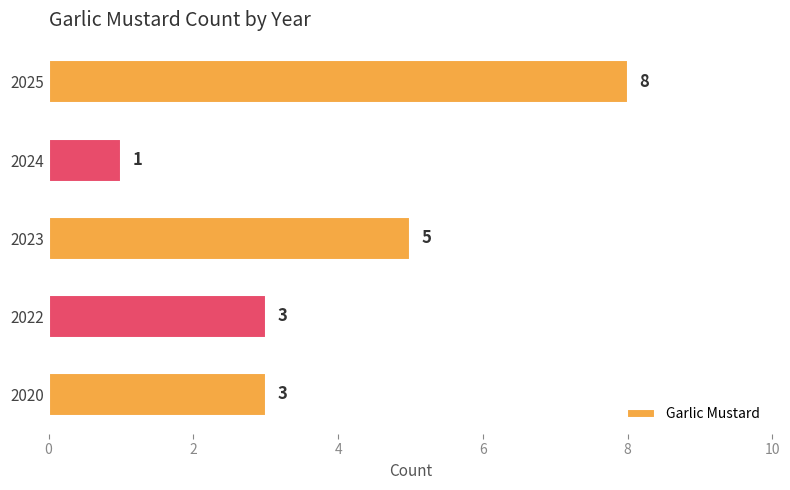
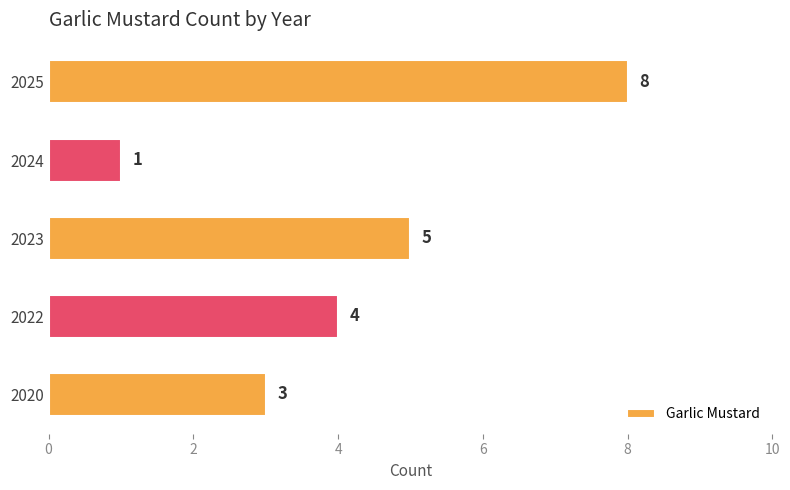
2022: 3 -> 4
